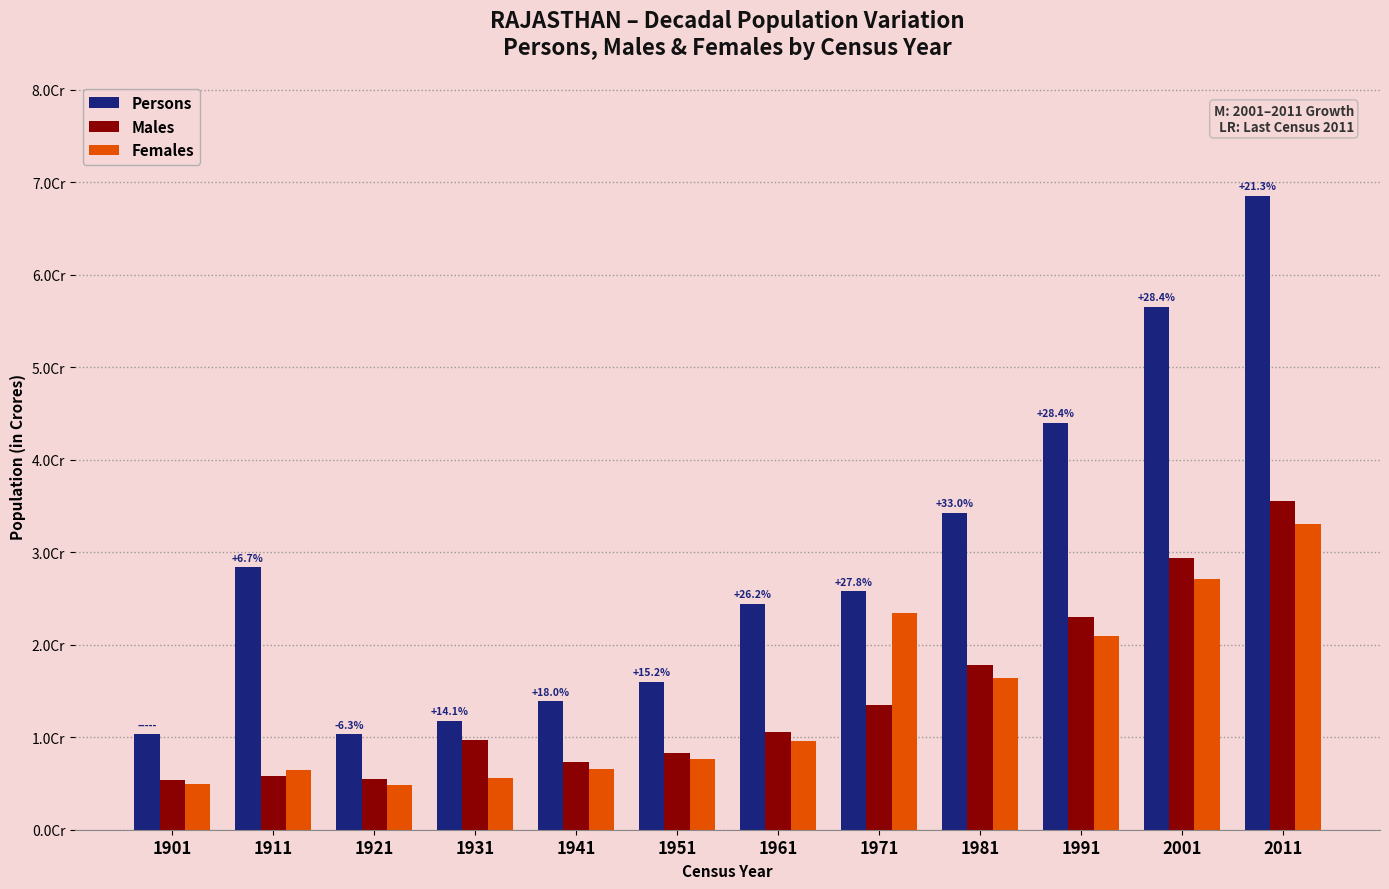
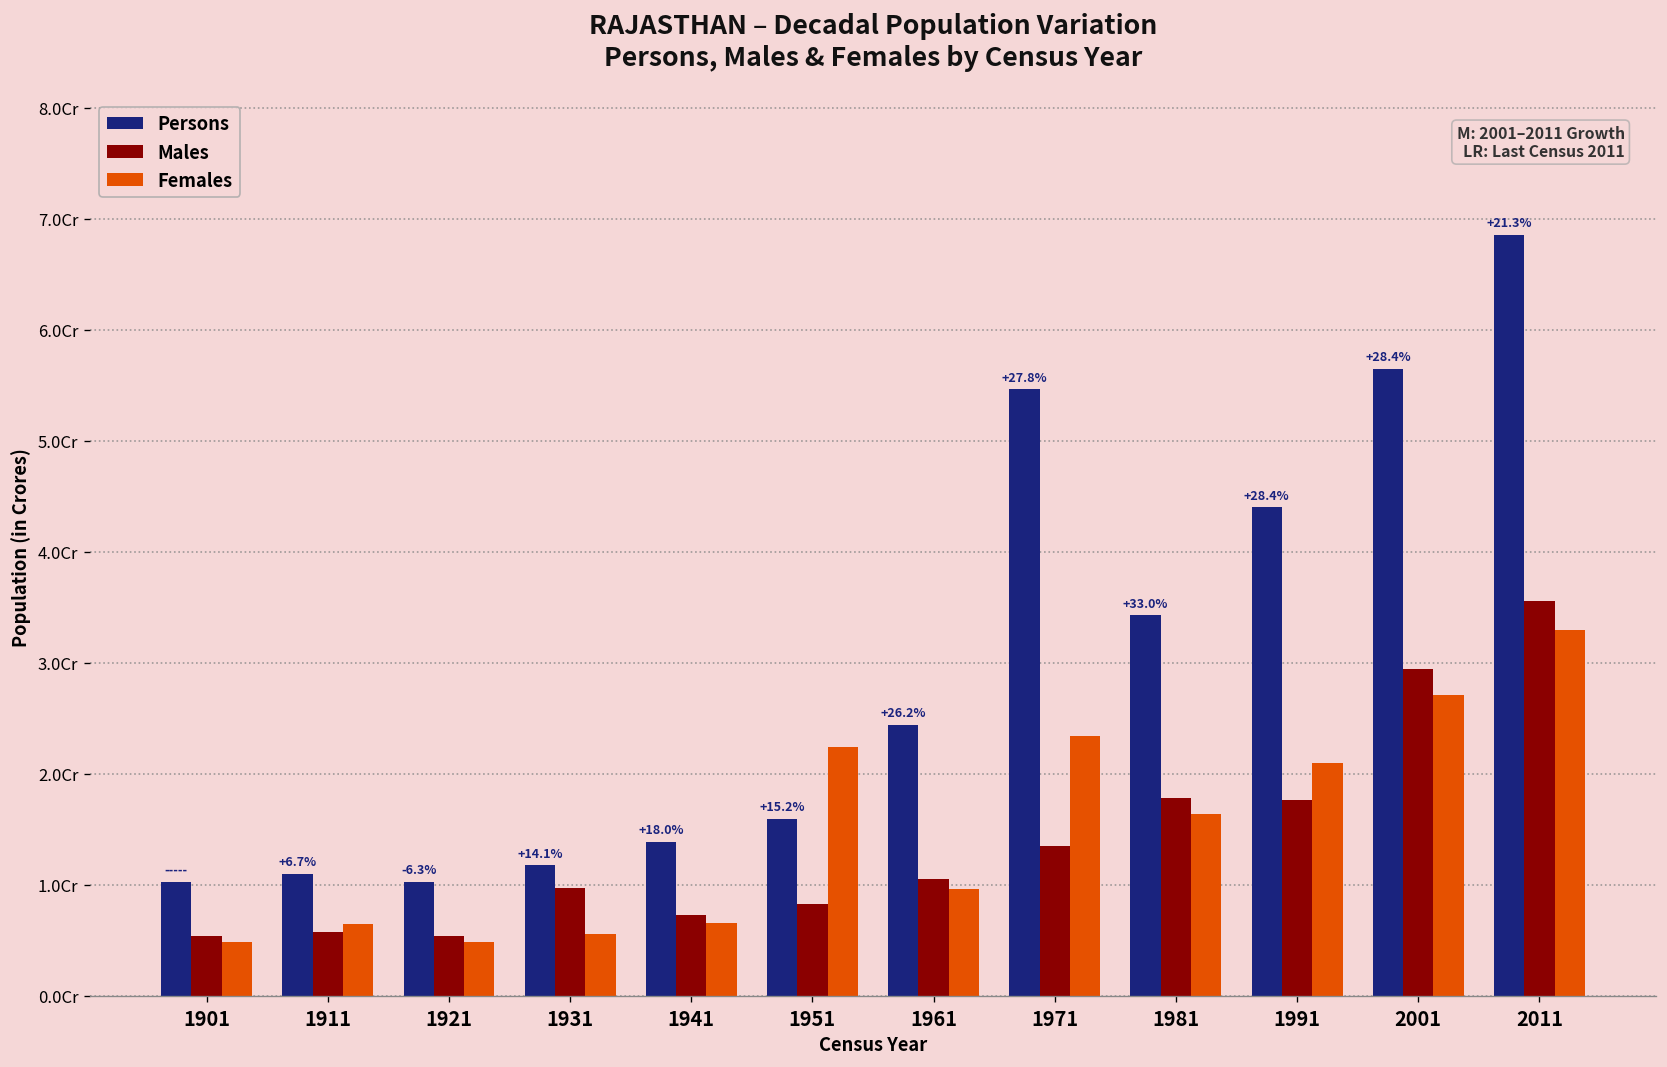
Persons, 1911: 2.8Cr -> 1.1Cr
Females, 1951: 0.8Cr -> 2.2Cr
Persons, 1971: 2.6Cr -> 5.5Cr
Males, 1991: 2.3Cr -> 1.8Cr
